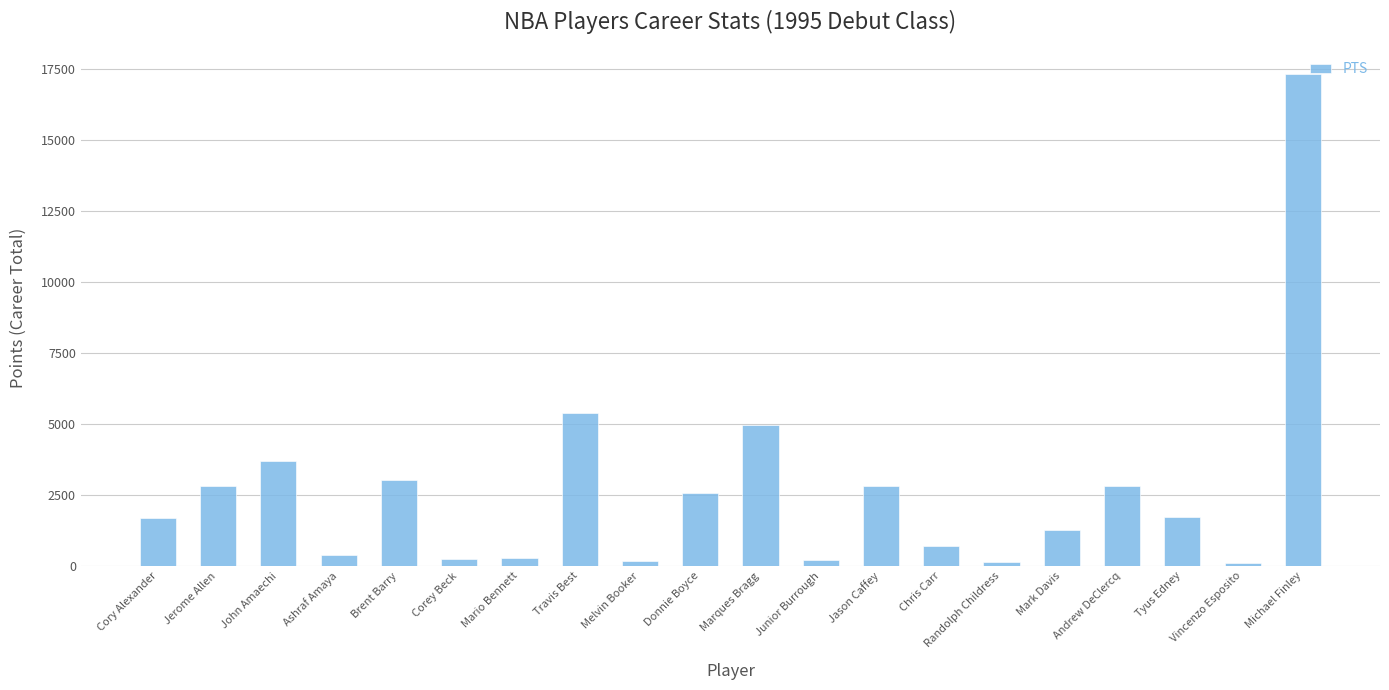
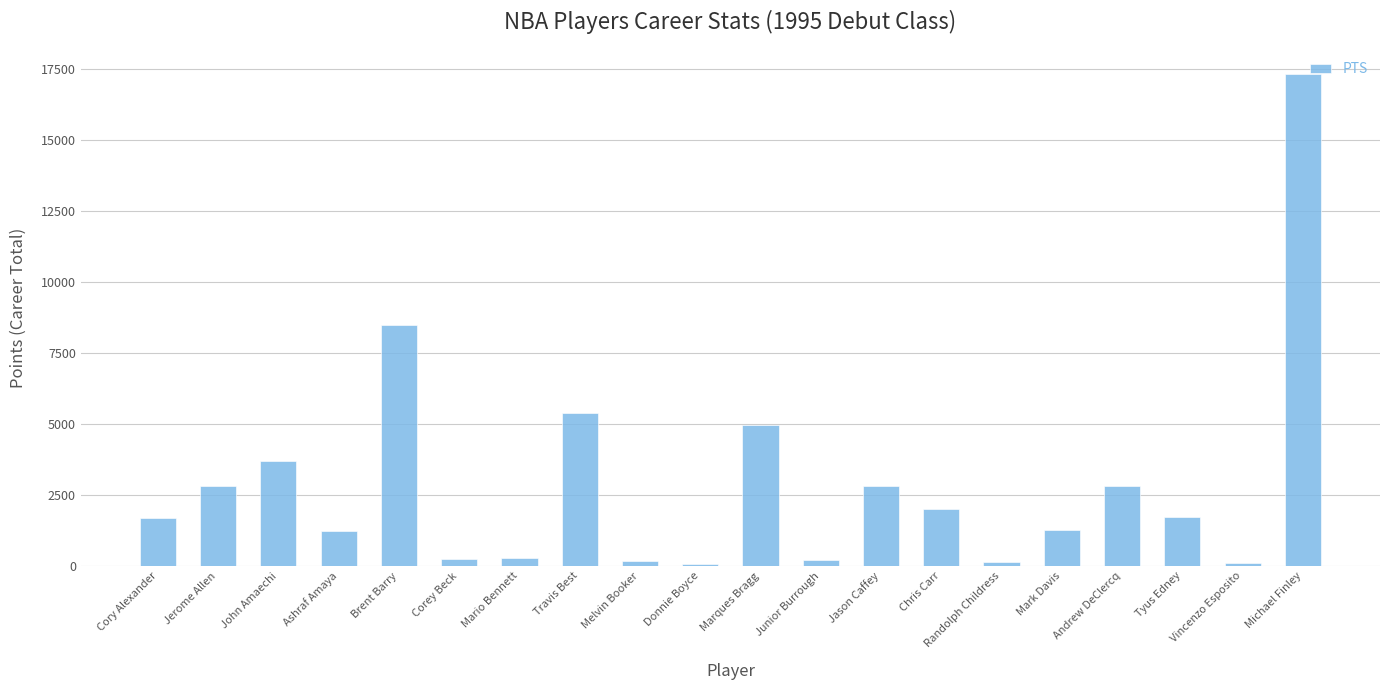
Ashraf Amaya: 400 -> 1200
Brent Barry: 3000 -> 8500
Donnie Boyce: 2600 -> 100
Chris Carr: 700 -> 2000
